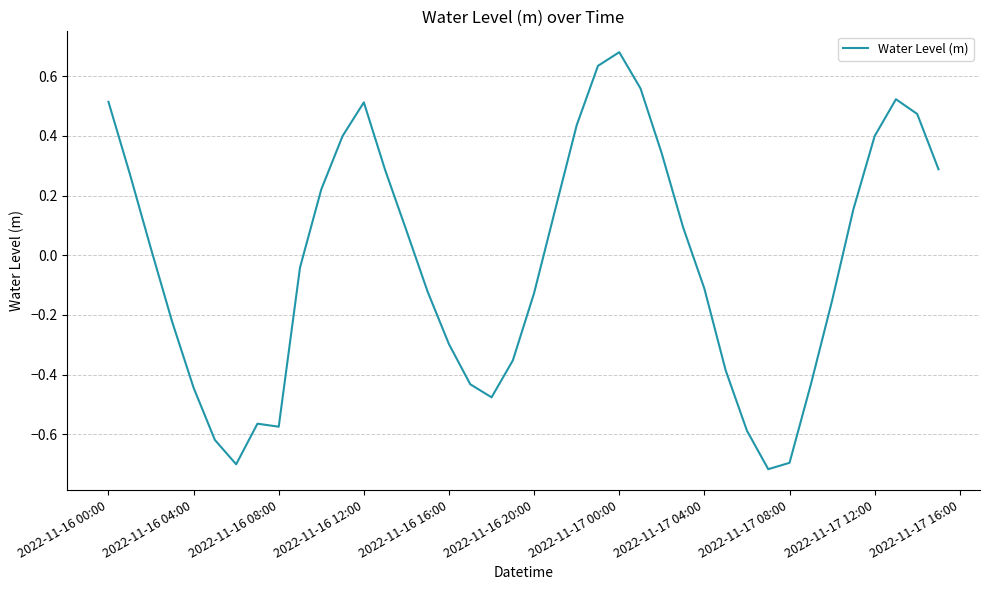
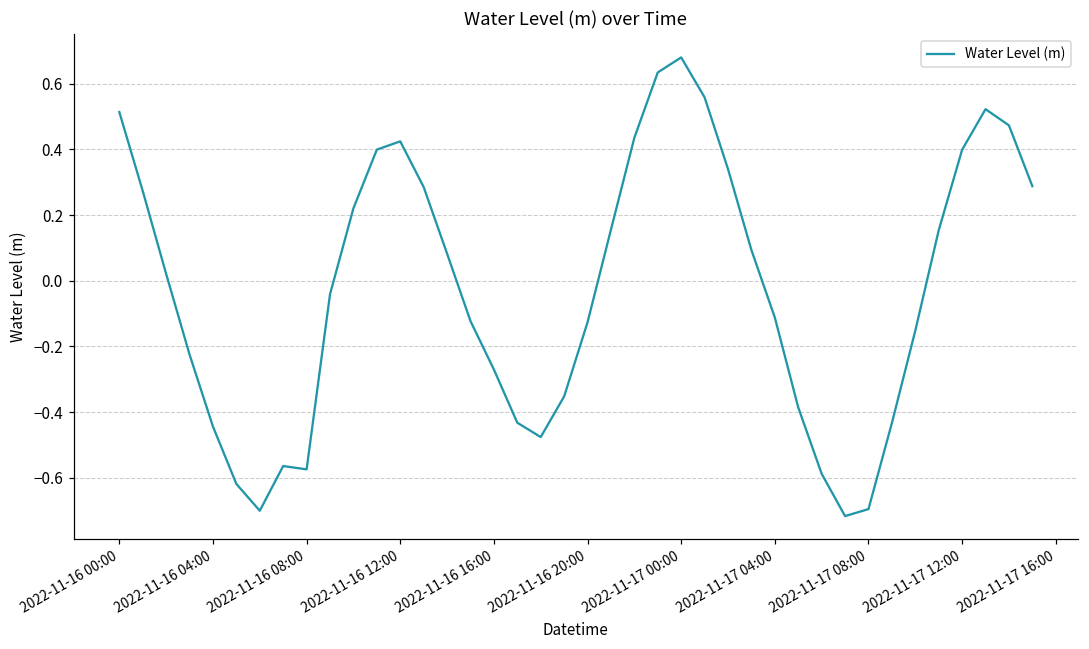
2022-11-16 12:00: 0.51 -> 0.42
2022-11-16 16:00: -0.30 -> -0.27
